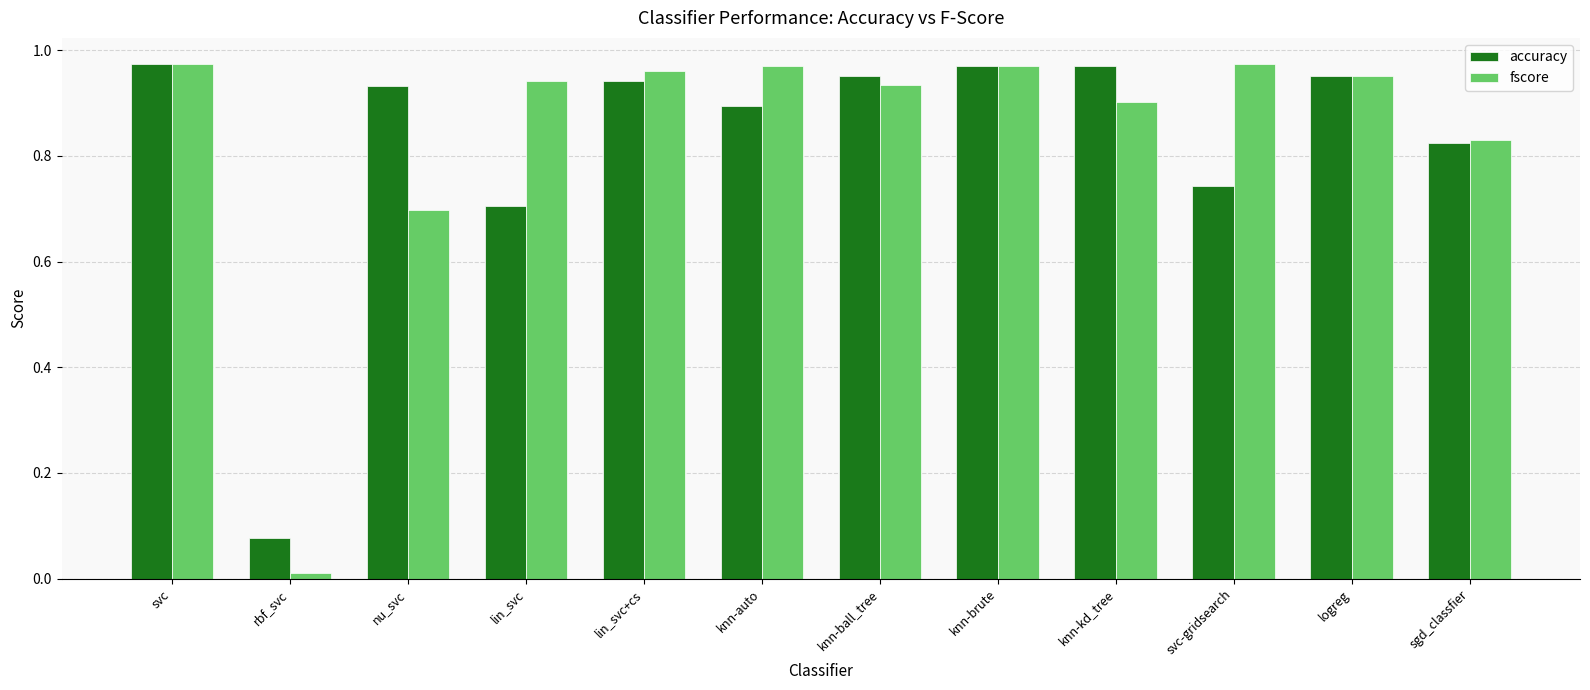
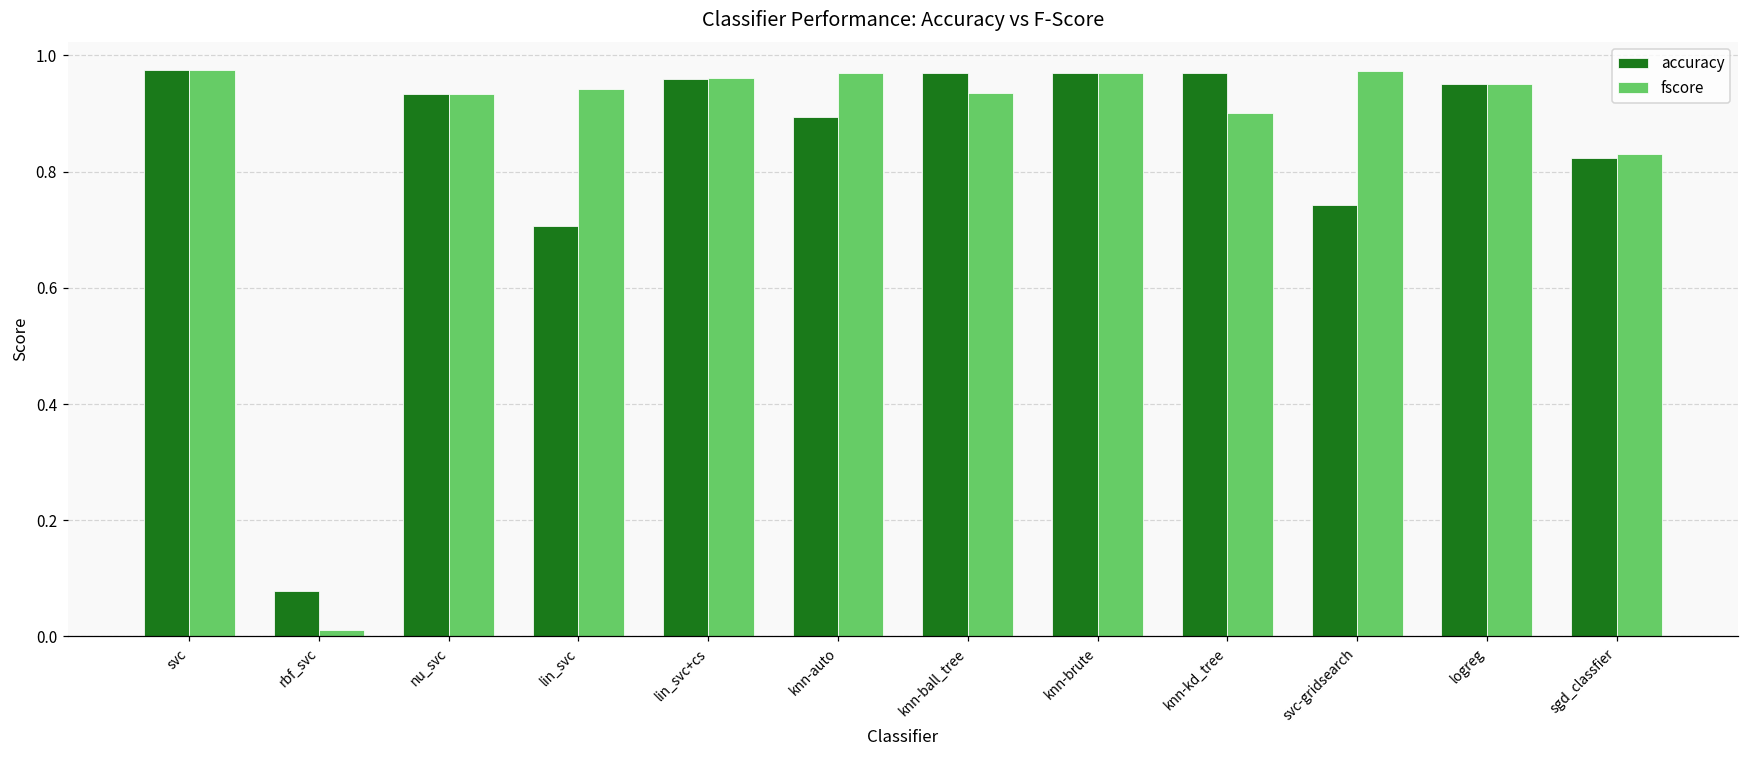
fscore, nu_svc: 0.70 -> 0.93
accuracy, lin_svc+cs: 0.94 -> 0.96
accuracy, knn-ball_tree: 0.95 -> 0.97
